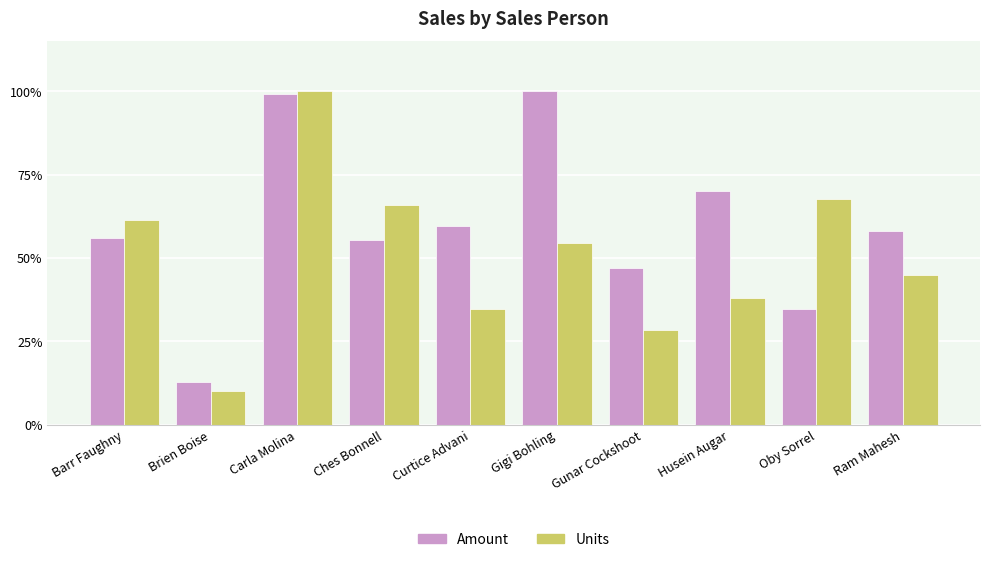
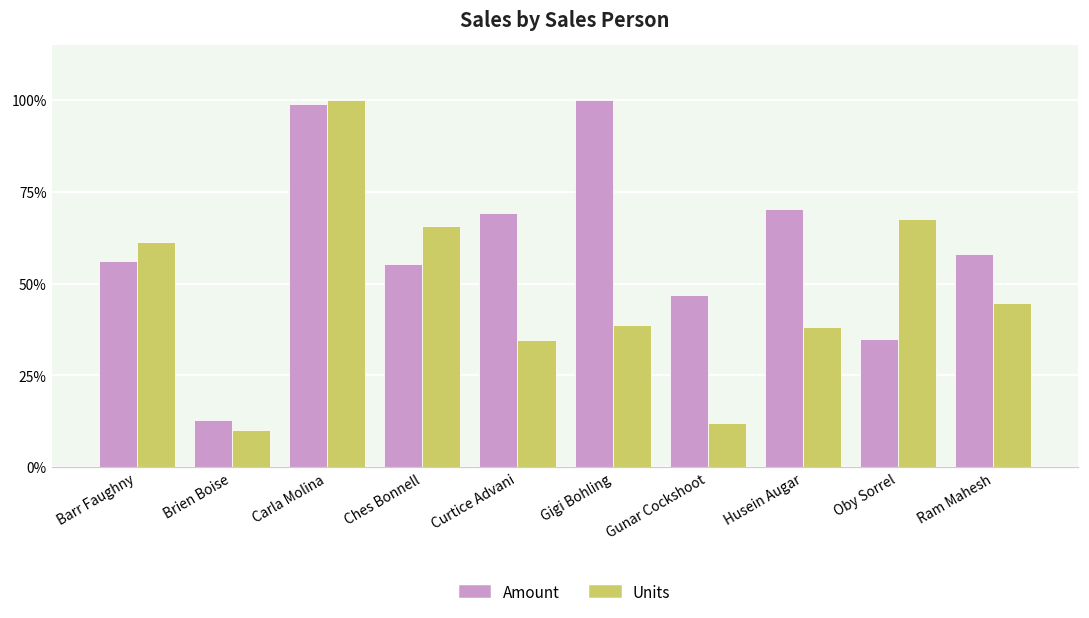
Amount, Curtice Advani: 60% -> 69%
Units, Gigi Bohling: 54% -> 39%
Units, Gunar Cockshoot: 28% -> 12%
